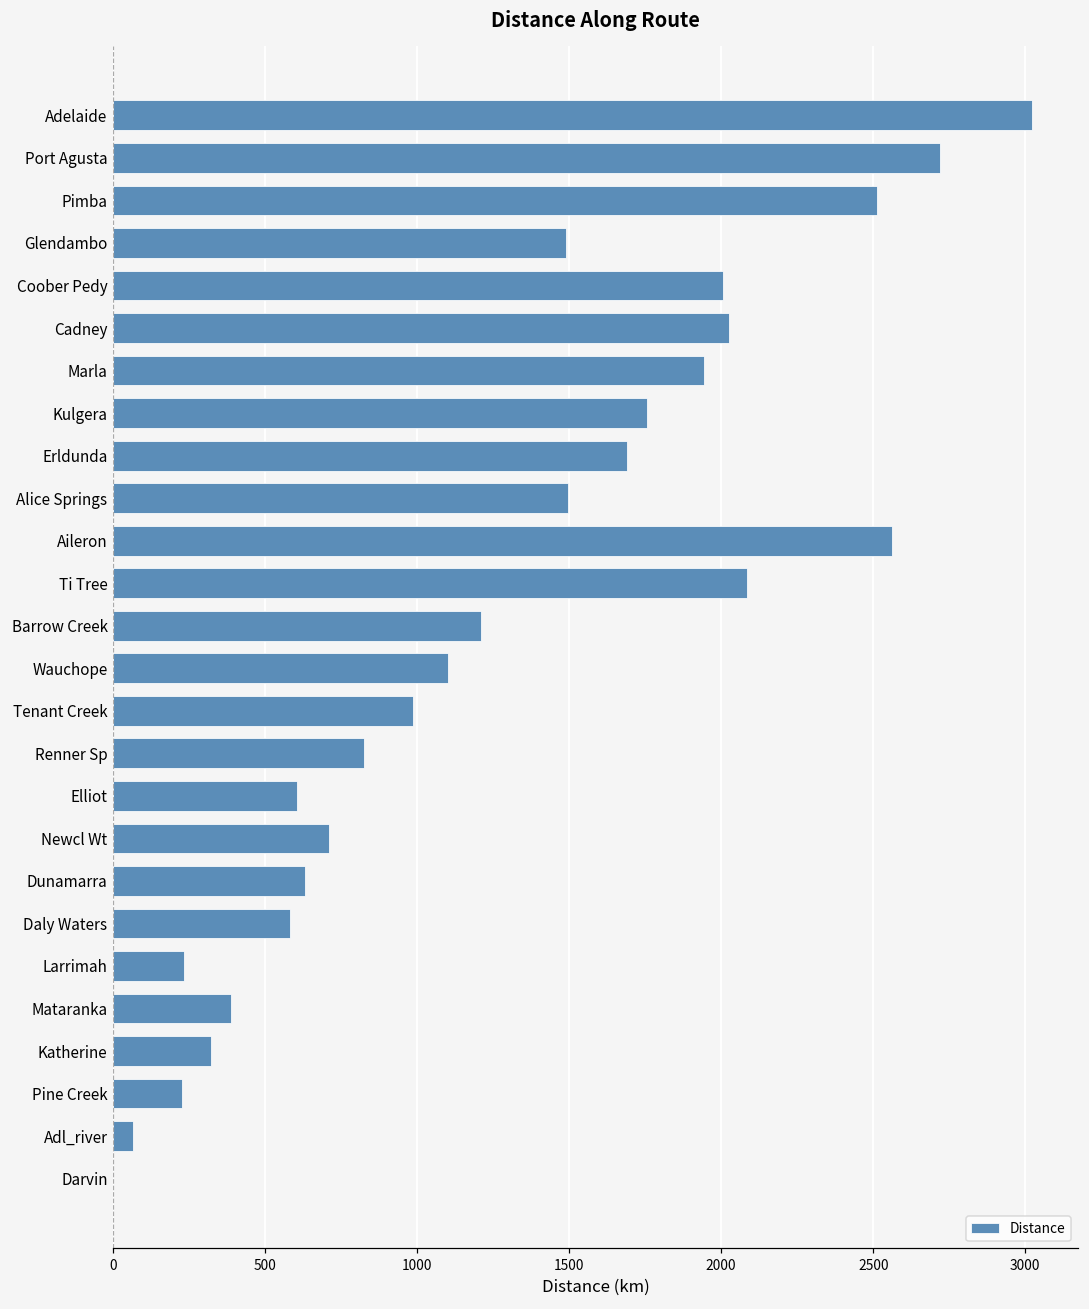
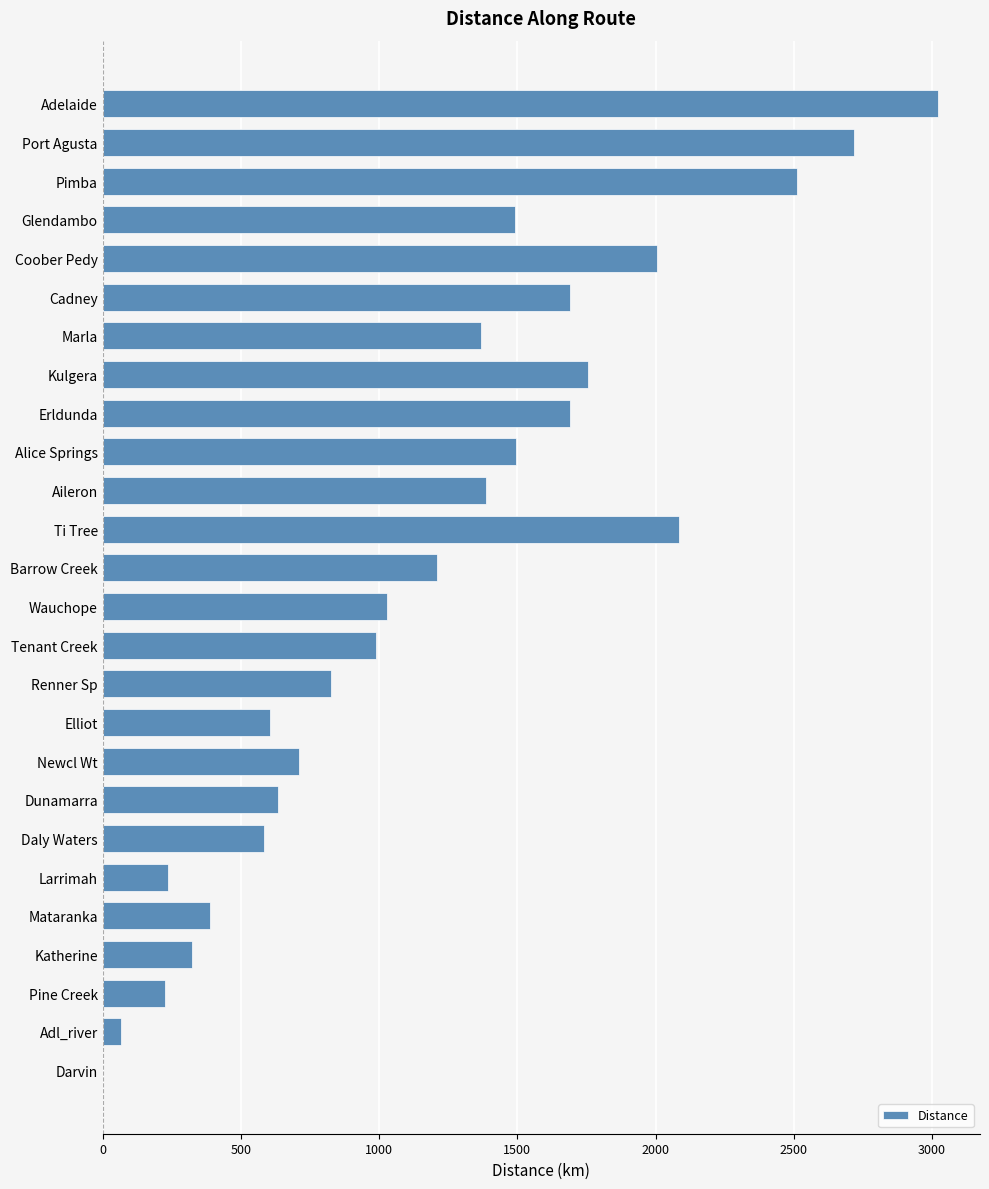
Cadney: 2030 -> 1690
Marla: 1950 -> 1370
Aileron: 2560 -> 1390
Wauchope: 1100 -> 1030
